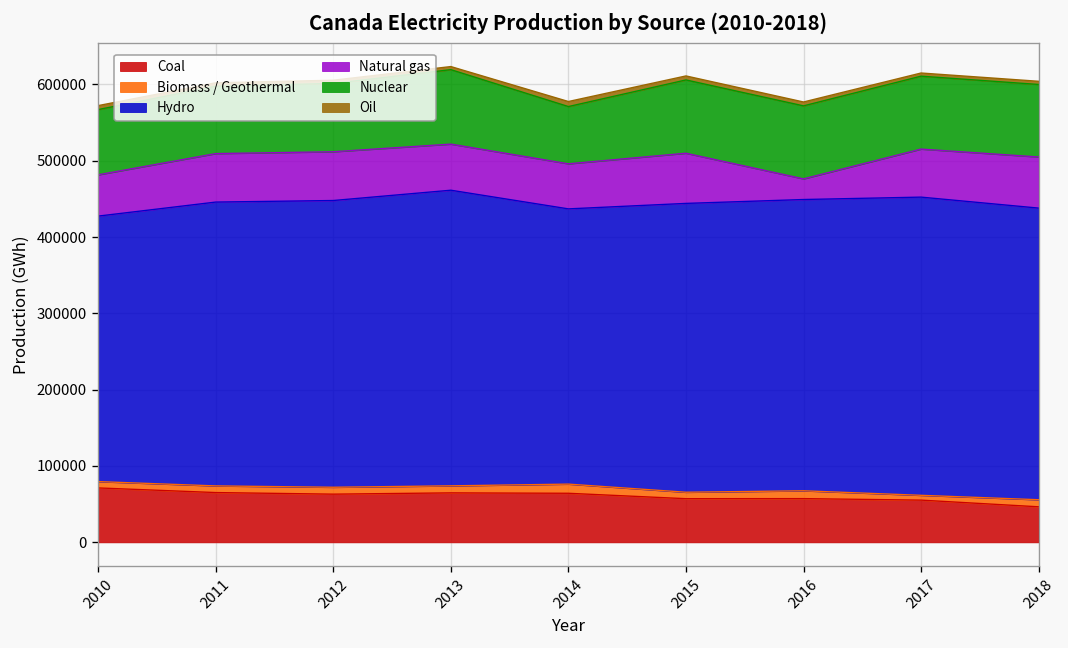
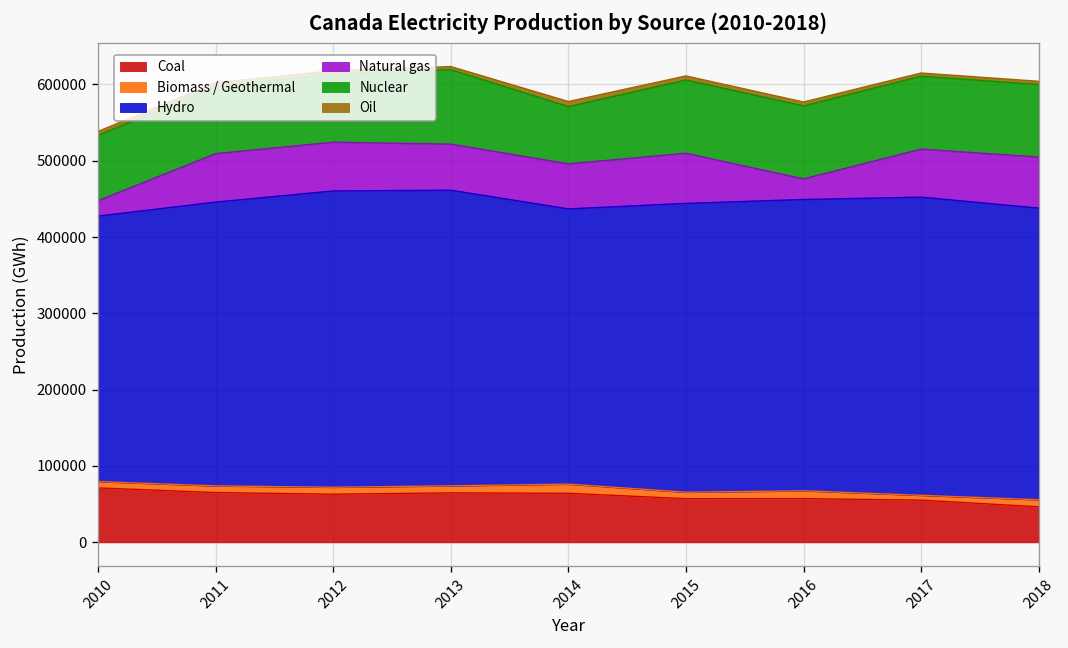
Natural gas, 2010: 50000 -> 20000
Hydro, 2012: 380000 -> 390000
